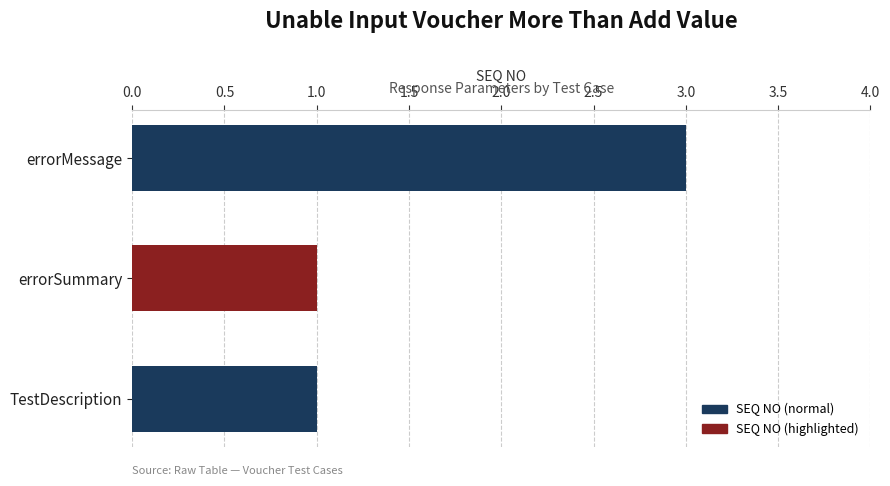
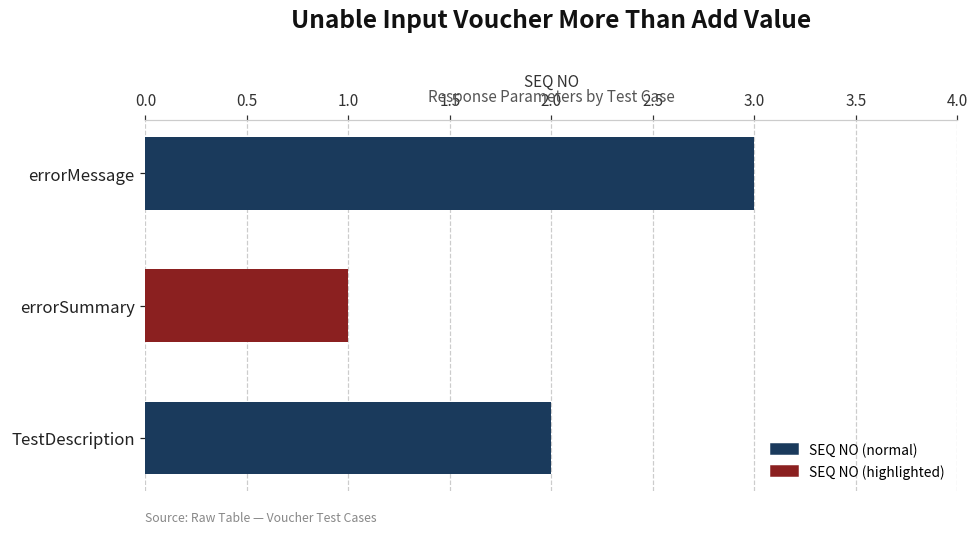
TestDescription: 1 -> 2
